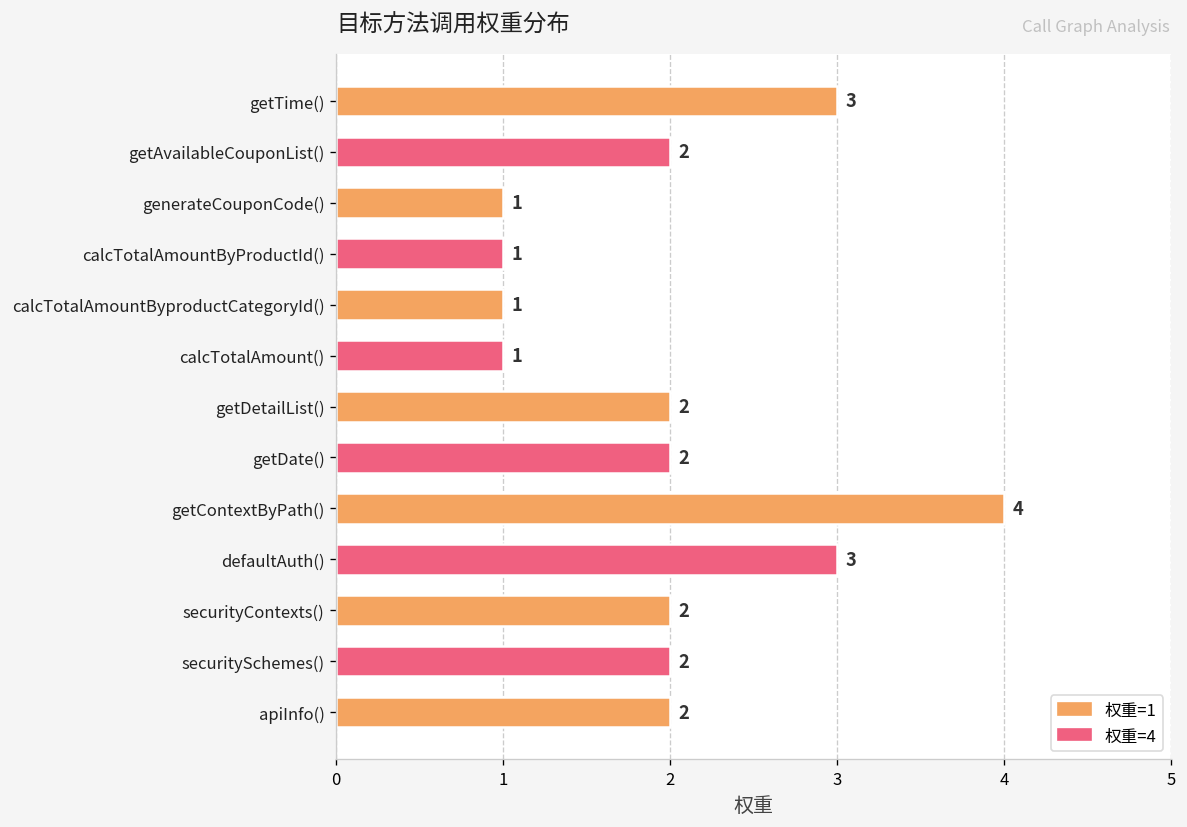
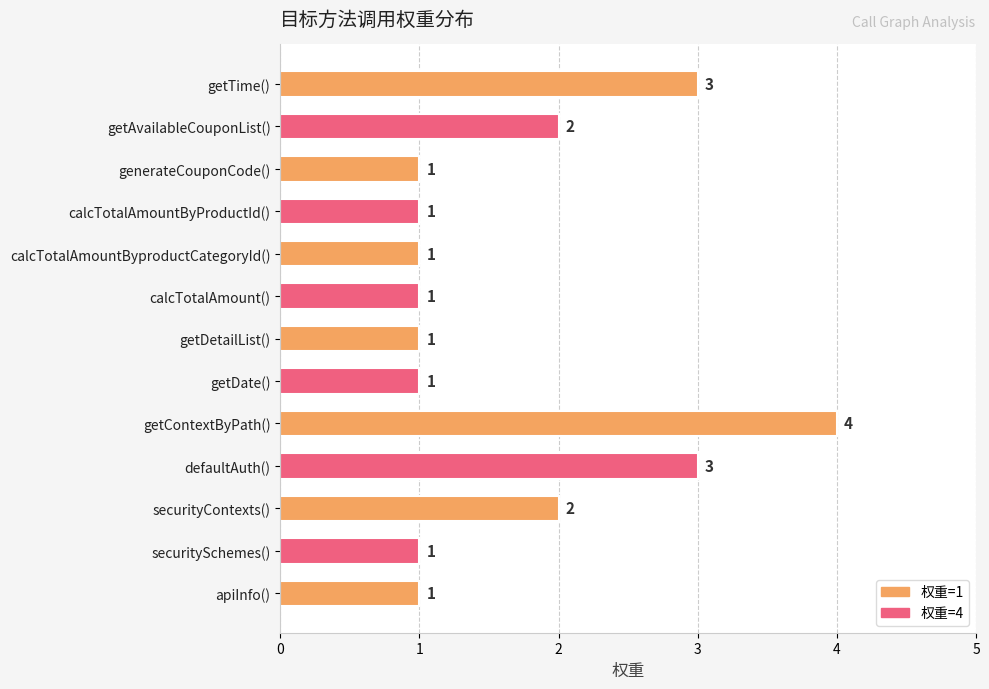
getDetailList(): 2 -> 1
getDate(): 2 -> 1
securitySchemes(): 2 -> 1
apiInfo(): 2 -> 1
